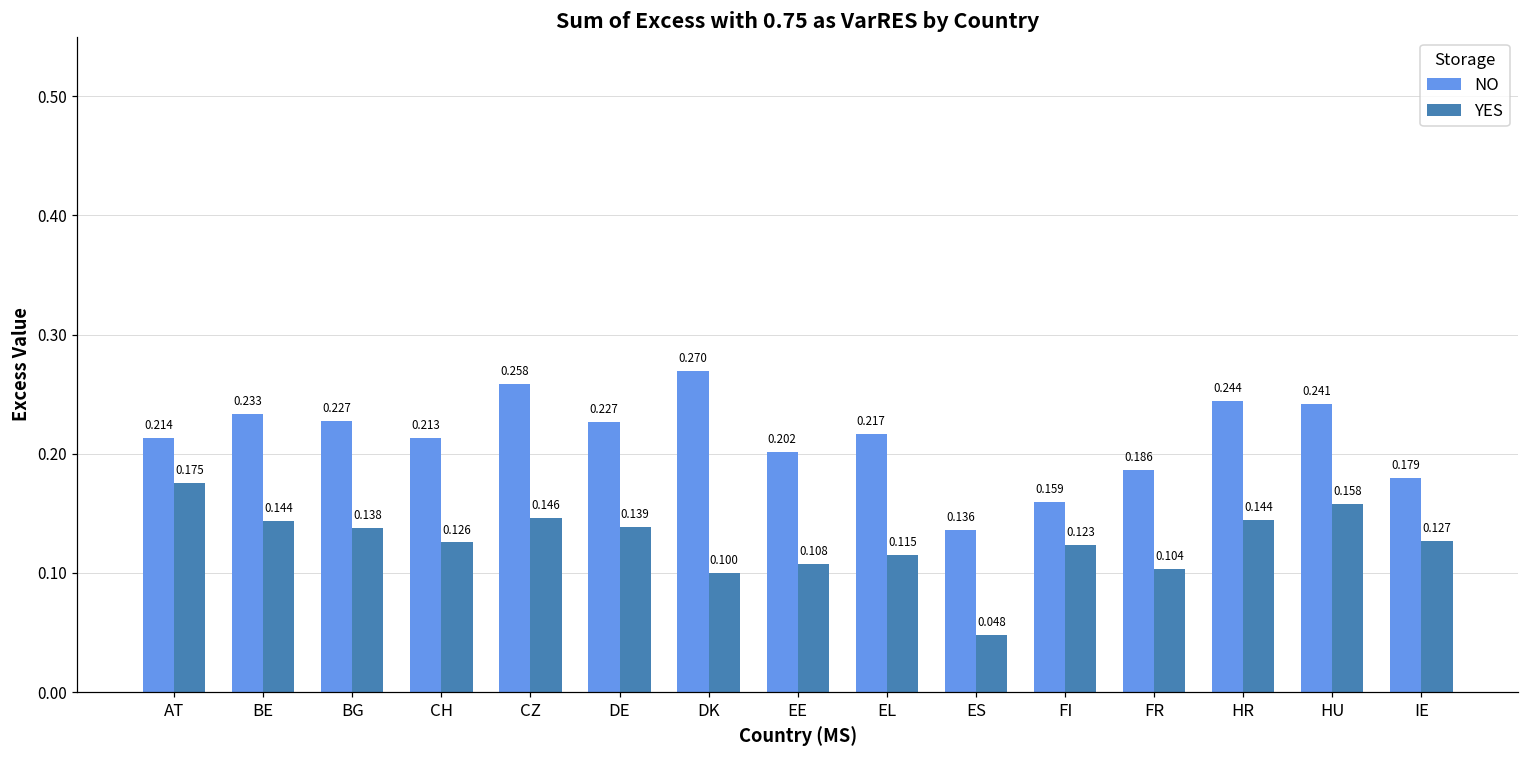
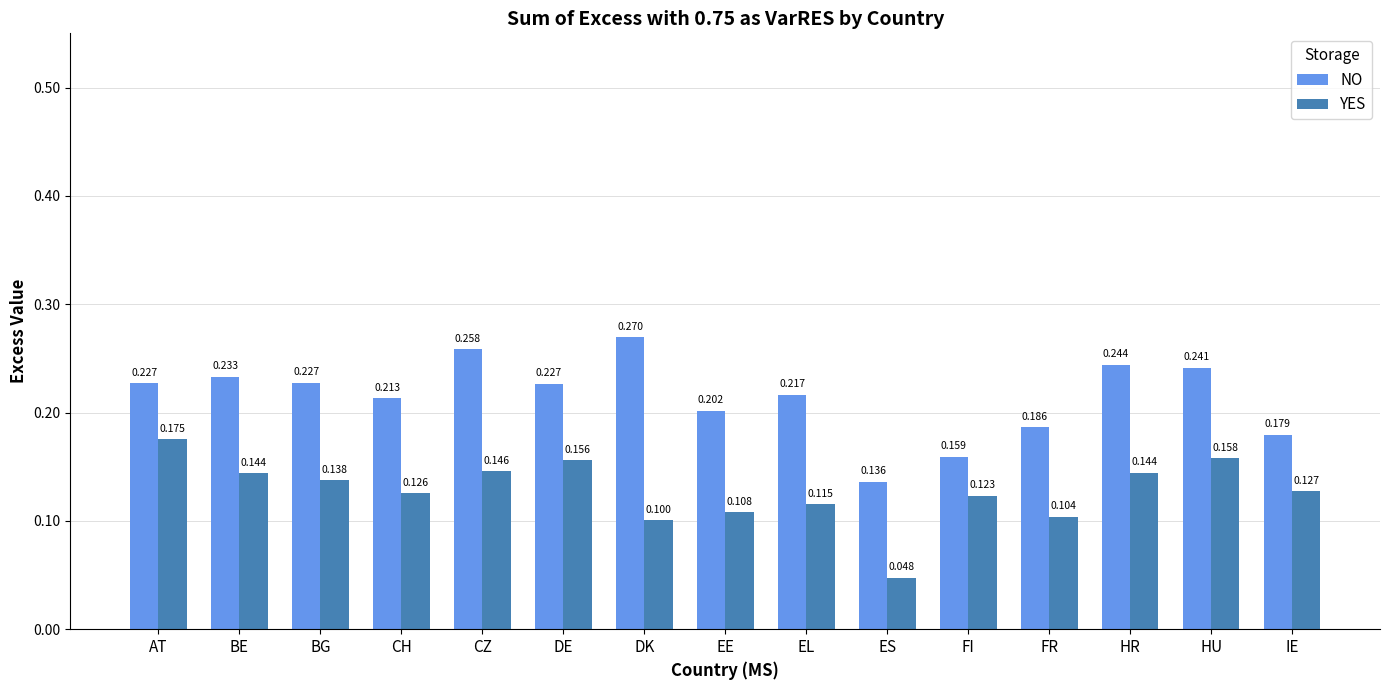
NO, AT: 0.214 -> 0.227
YES, DE: 0.139 -> 0.156
